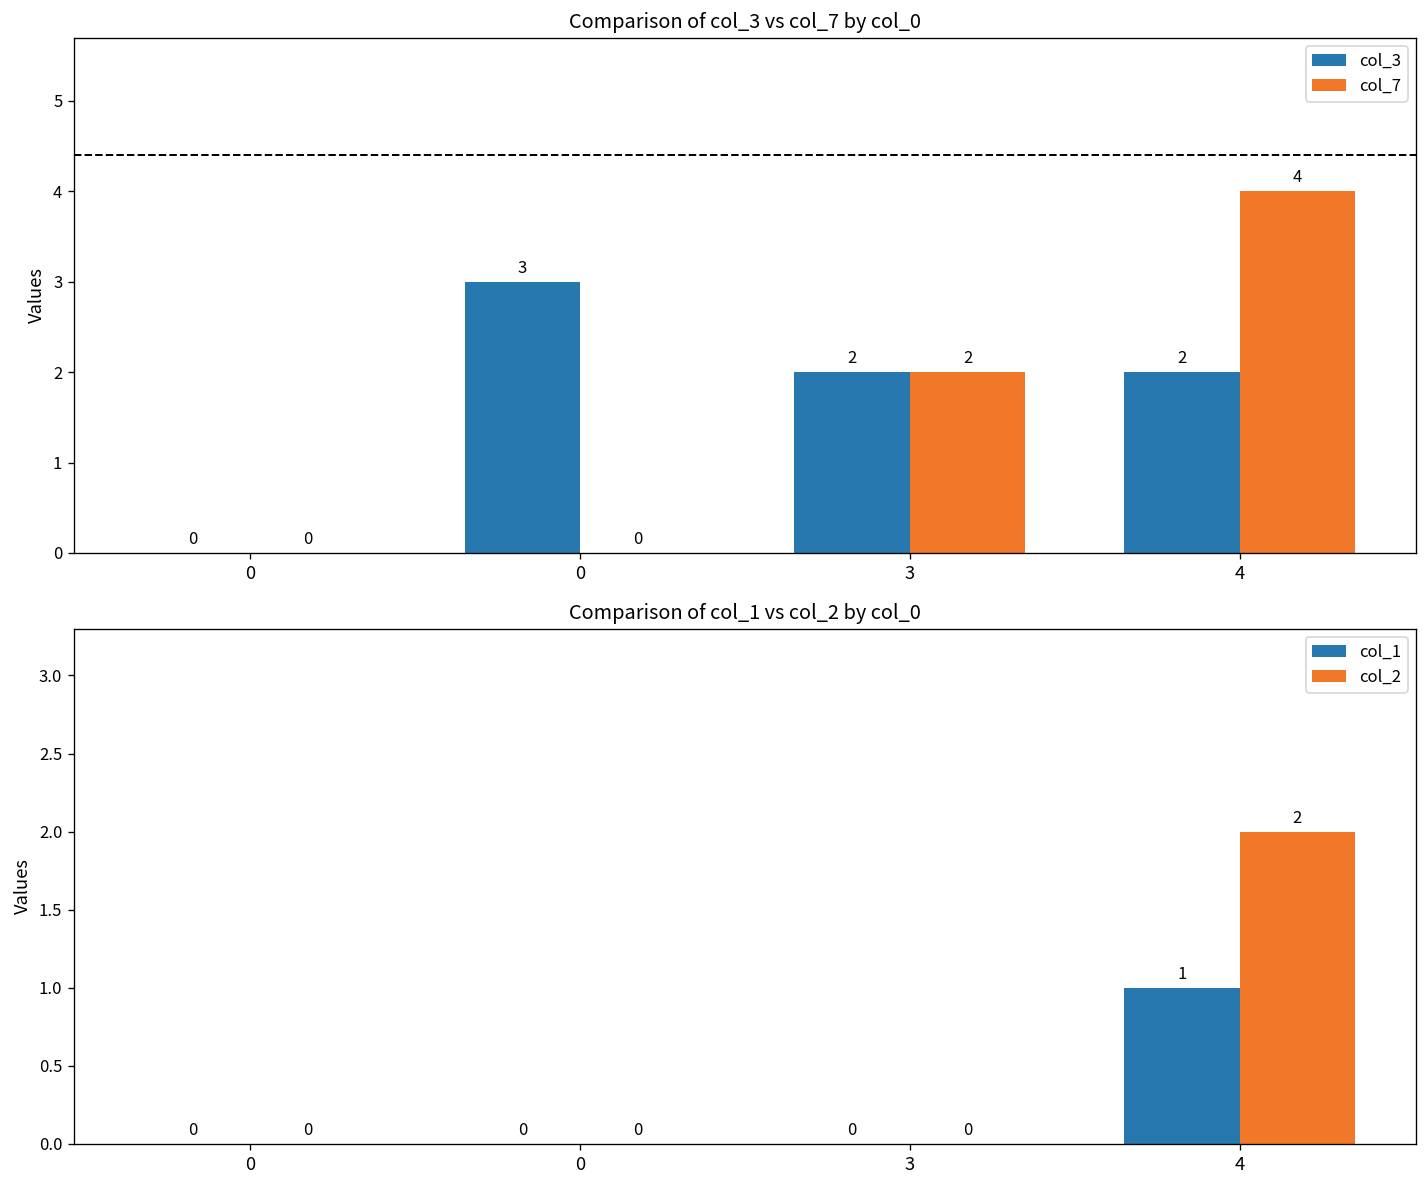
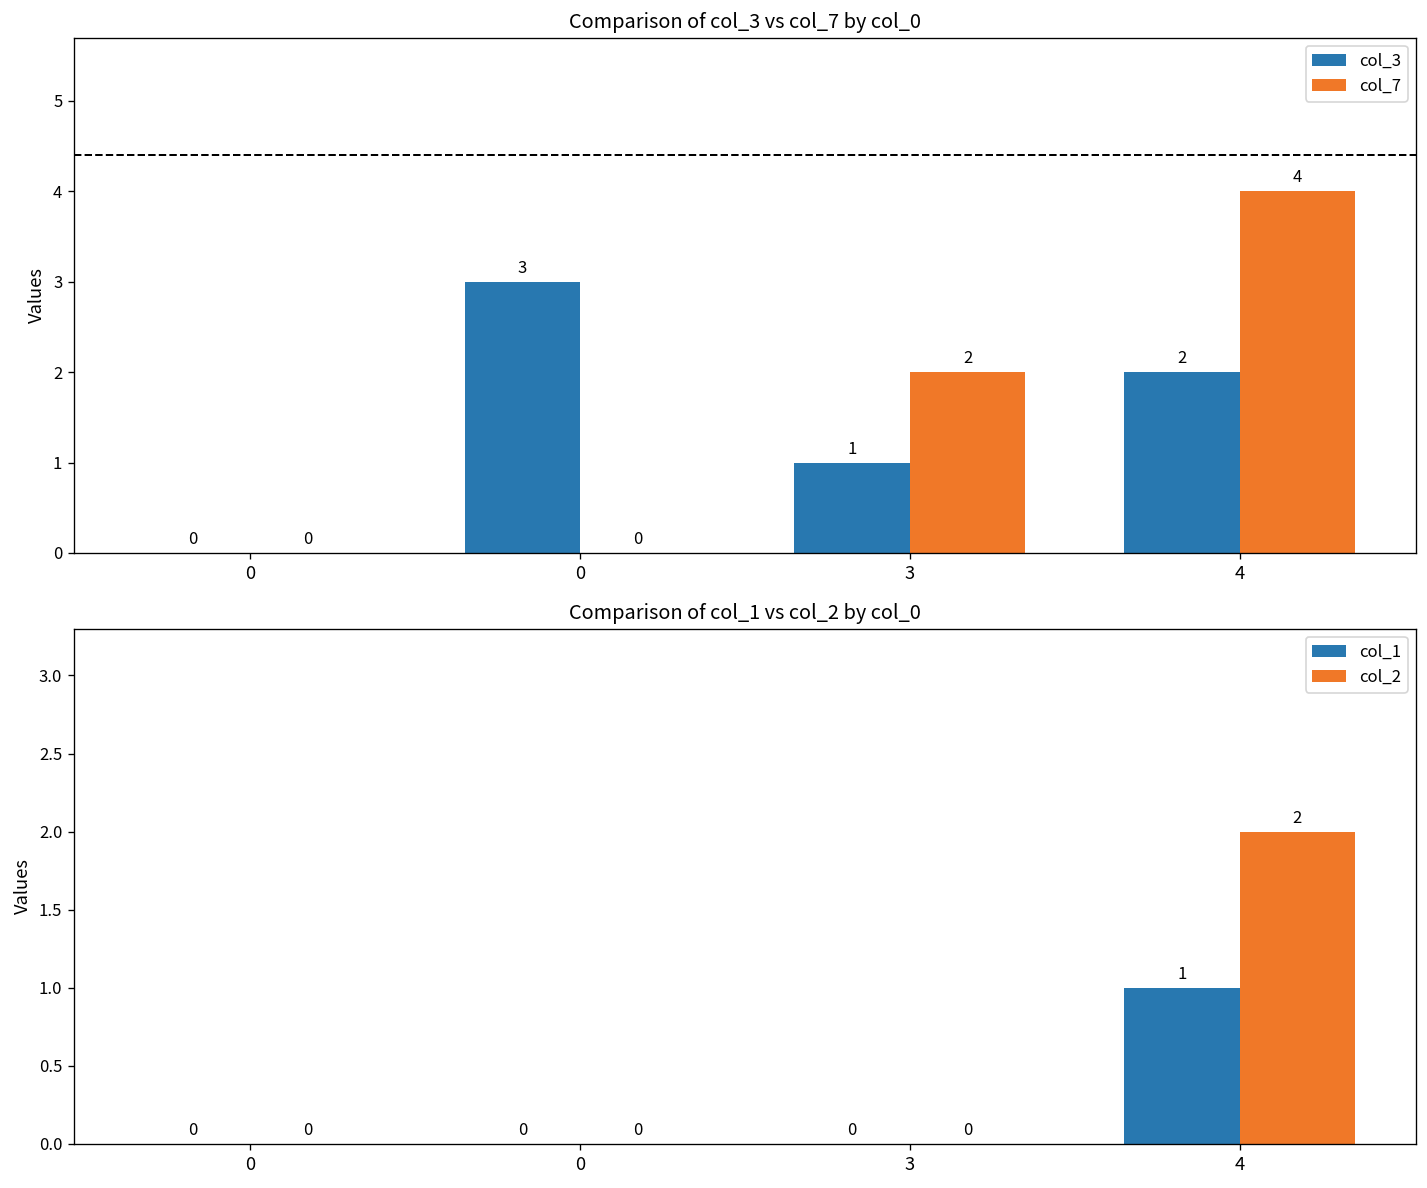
Comparison of col_3 vs col_7 by col_0, col_3, 3: 2 -> 1
